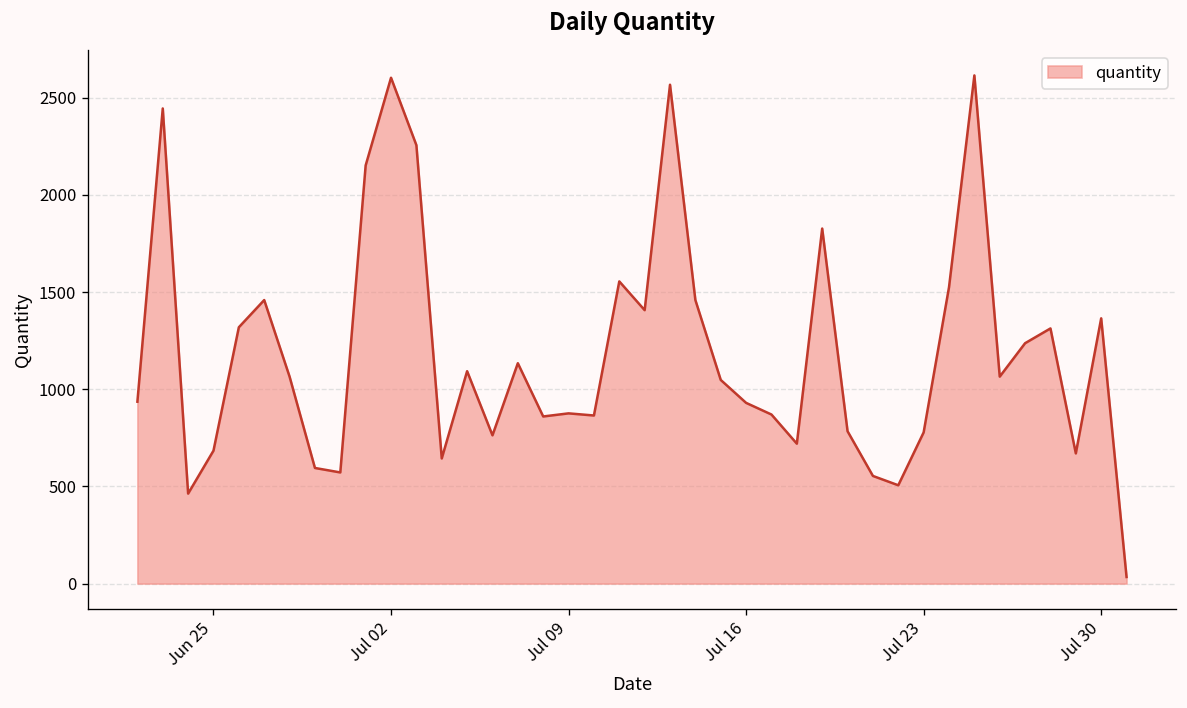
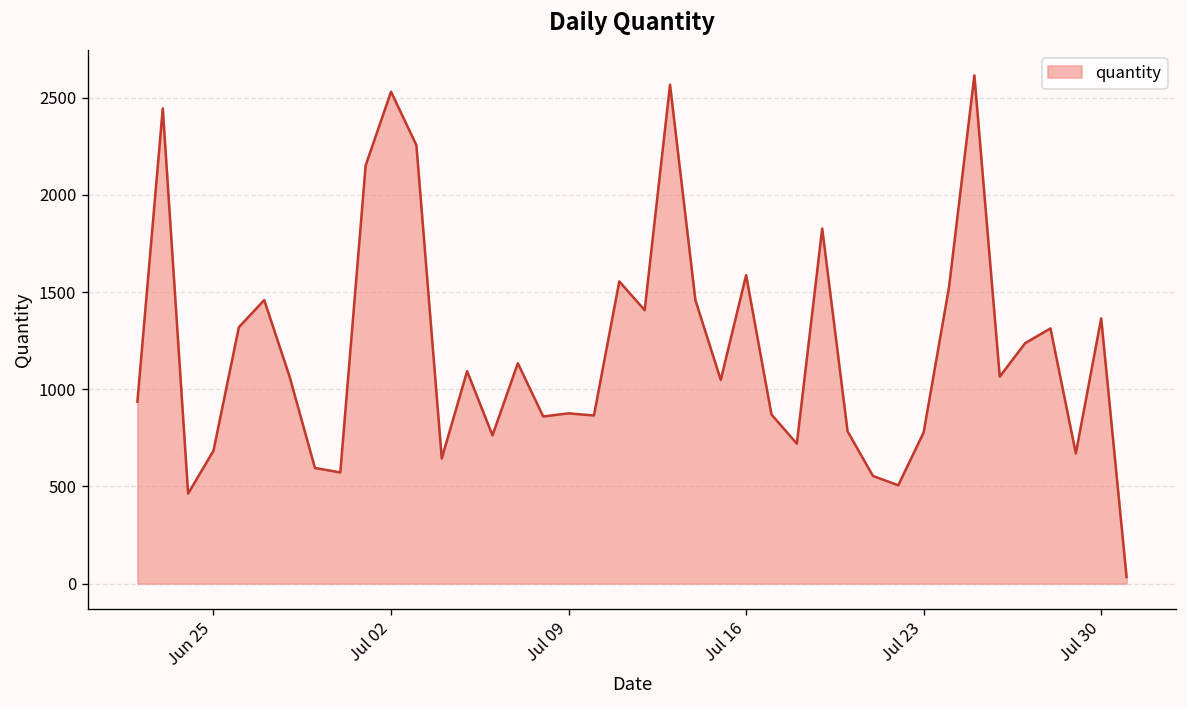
Jul 02: 2600 -> 2530
Jul 16: 930 -> 1590
